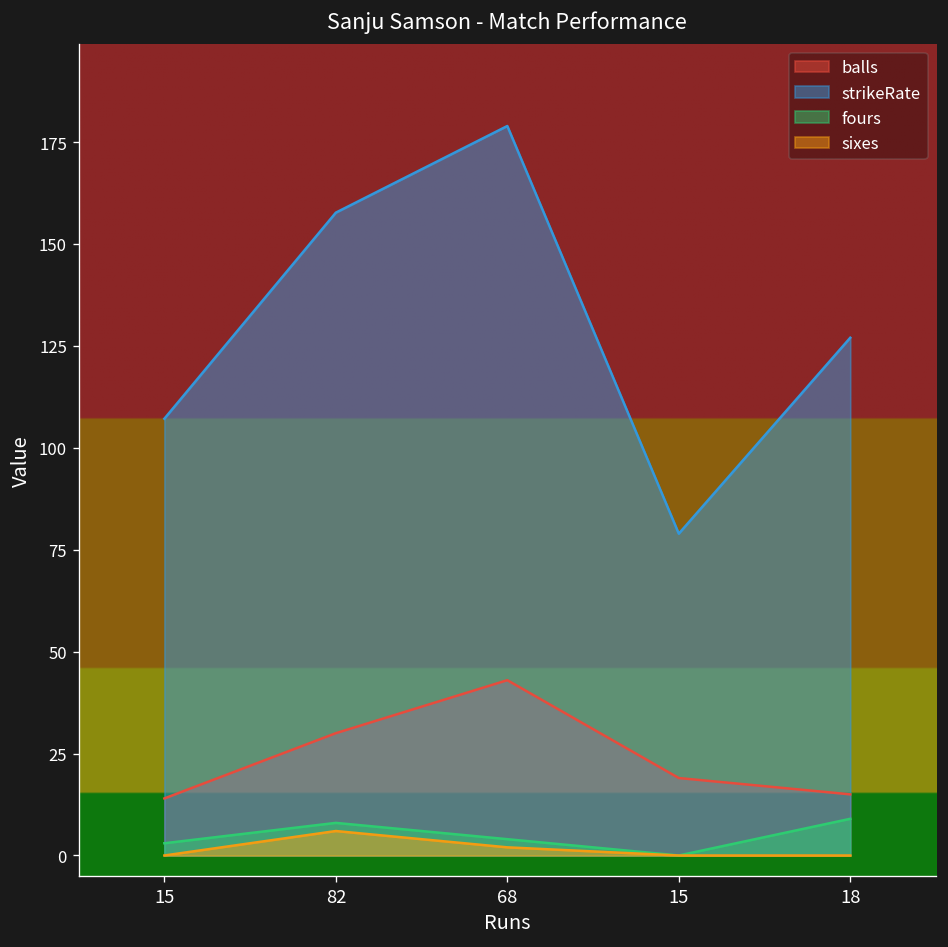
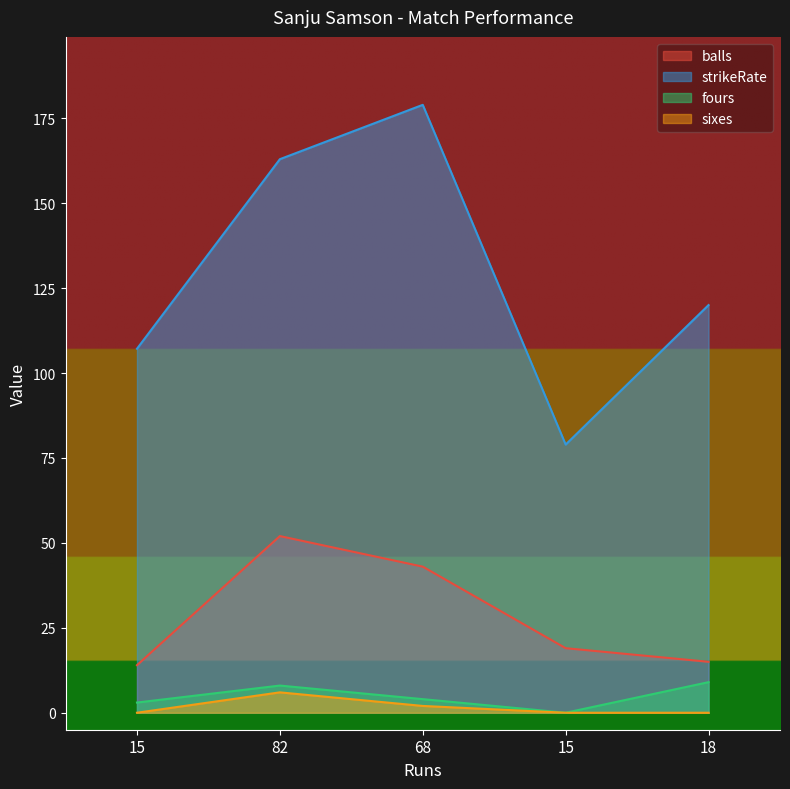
balls, 82: 30 -> 52
strikeRate, 82: 158 -> 163
strikeRate, 18: 127 -> 120
